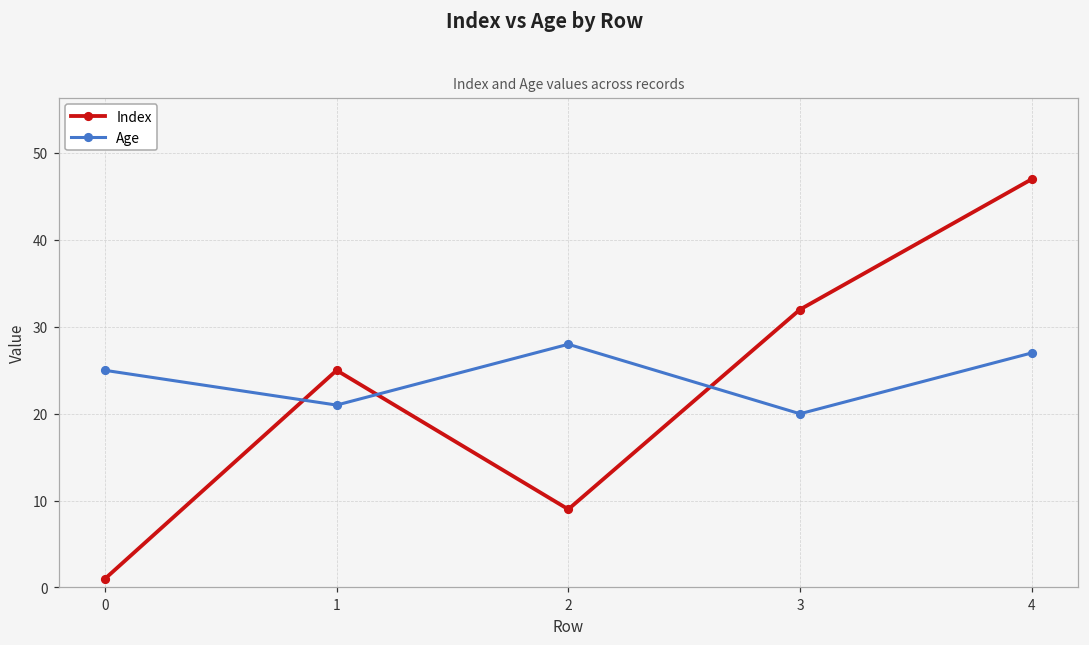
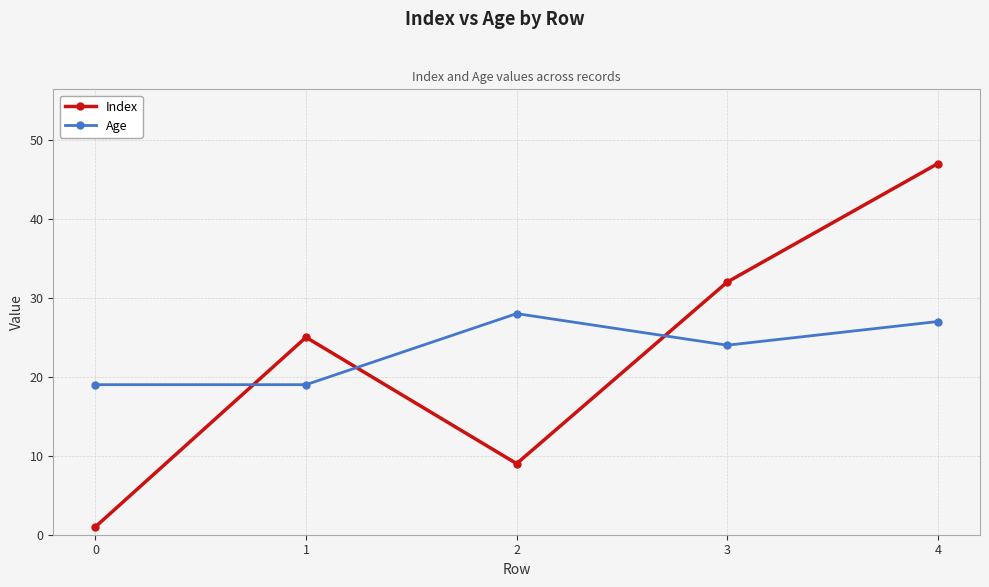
Age, 0: 25 -> 19
Age, 1: 21 -> 19
Age, 3: 20 -> 24
